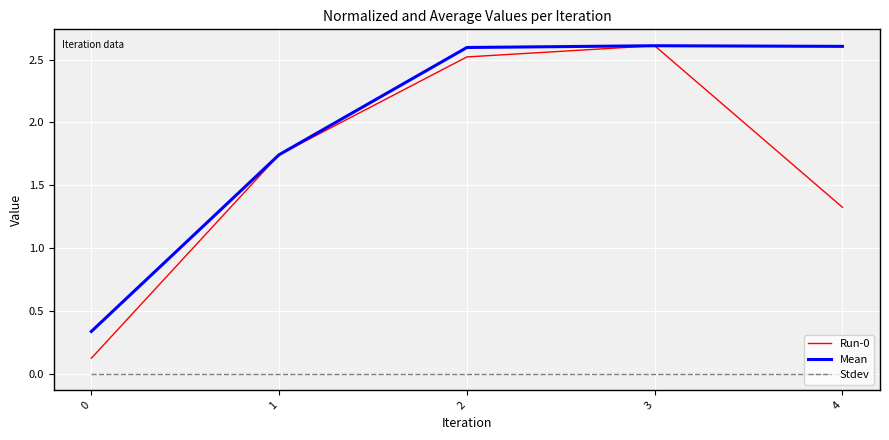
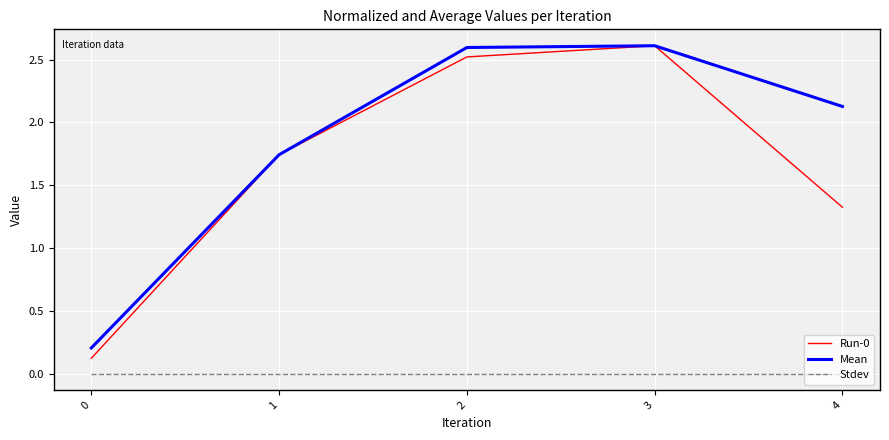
Mean, 0: 0.34 -> 0.21
Mean, 4: 2.61 -> 2.13
